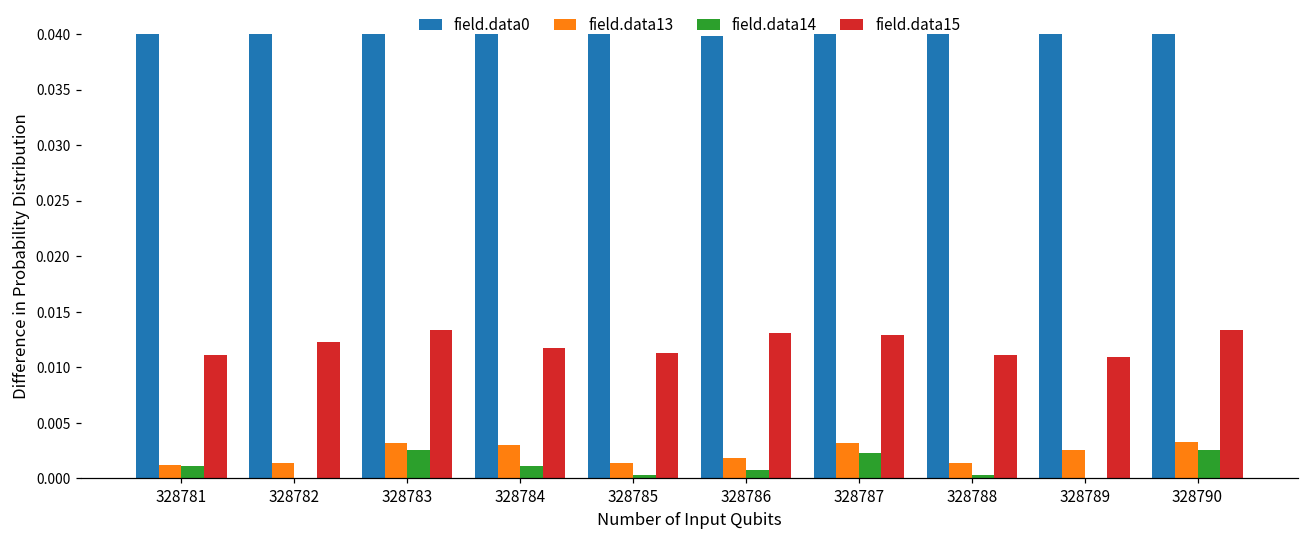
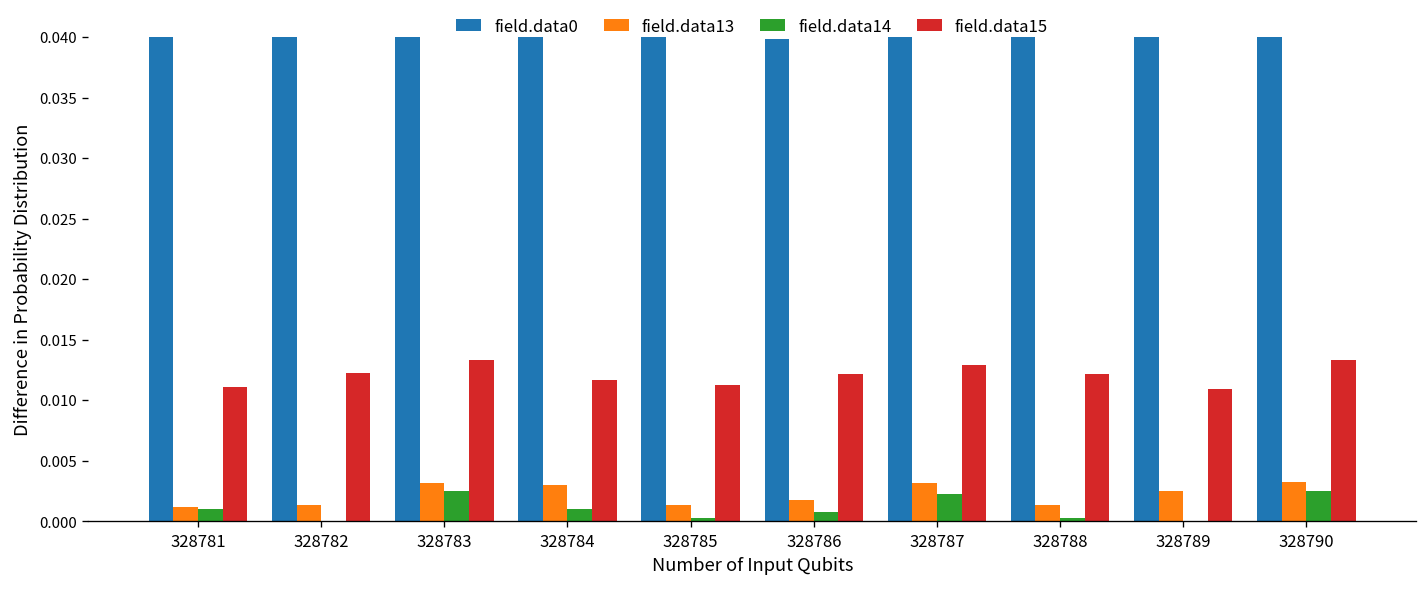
field.data15, 328786: 0.0130 -> 0.0121
field.data15, 328788: 0.0111 -> 0.0121
